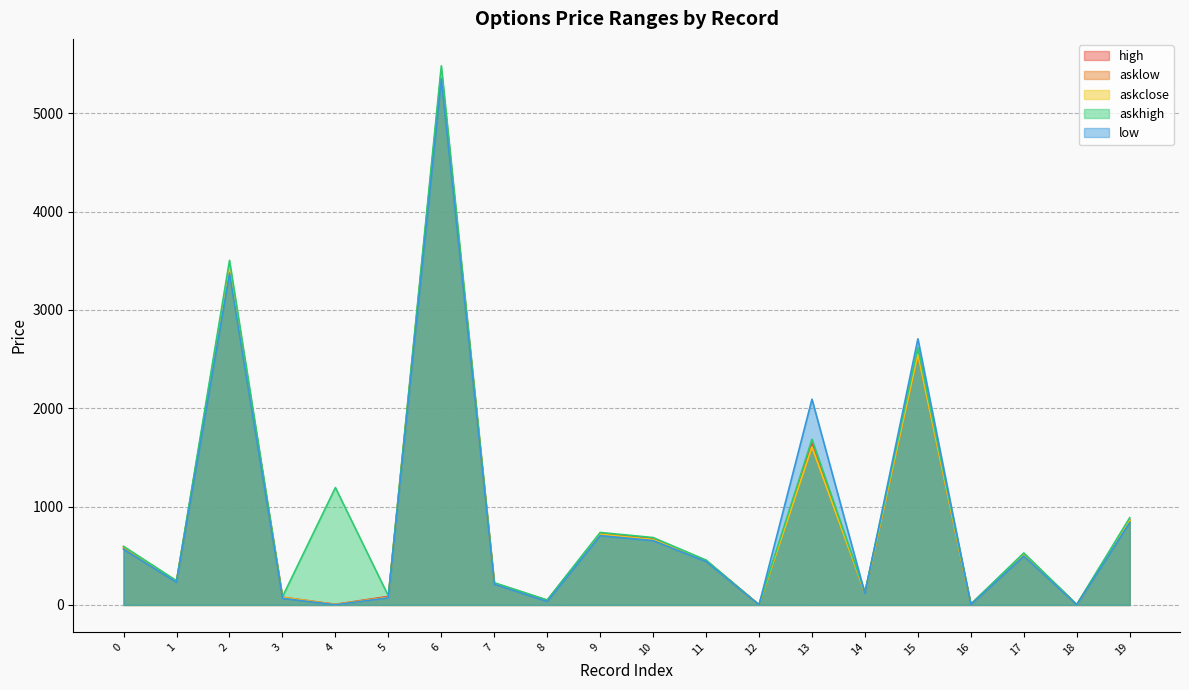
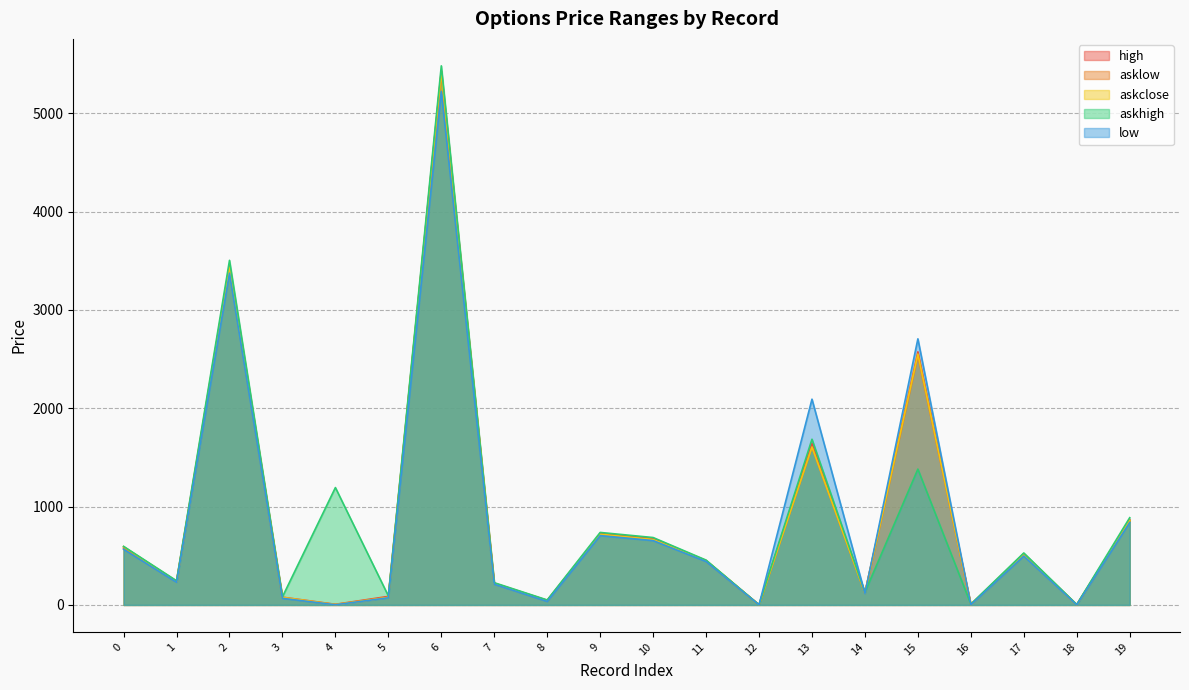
low, 6: 5400 -> 5200
askhigh, 15: 2600 -> 1400
